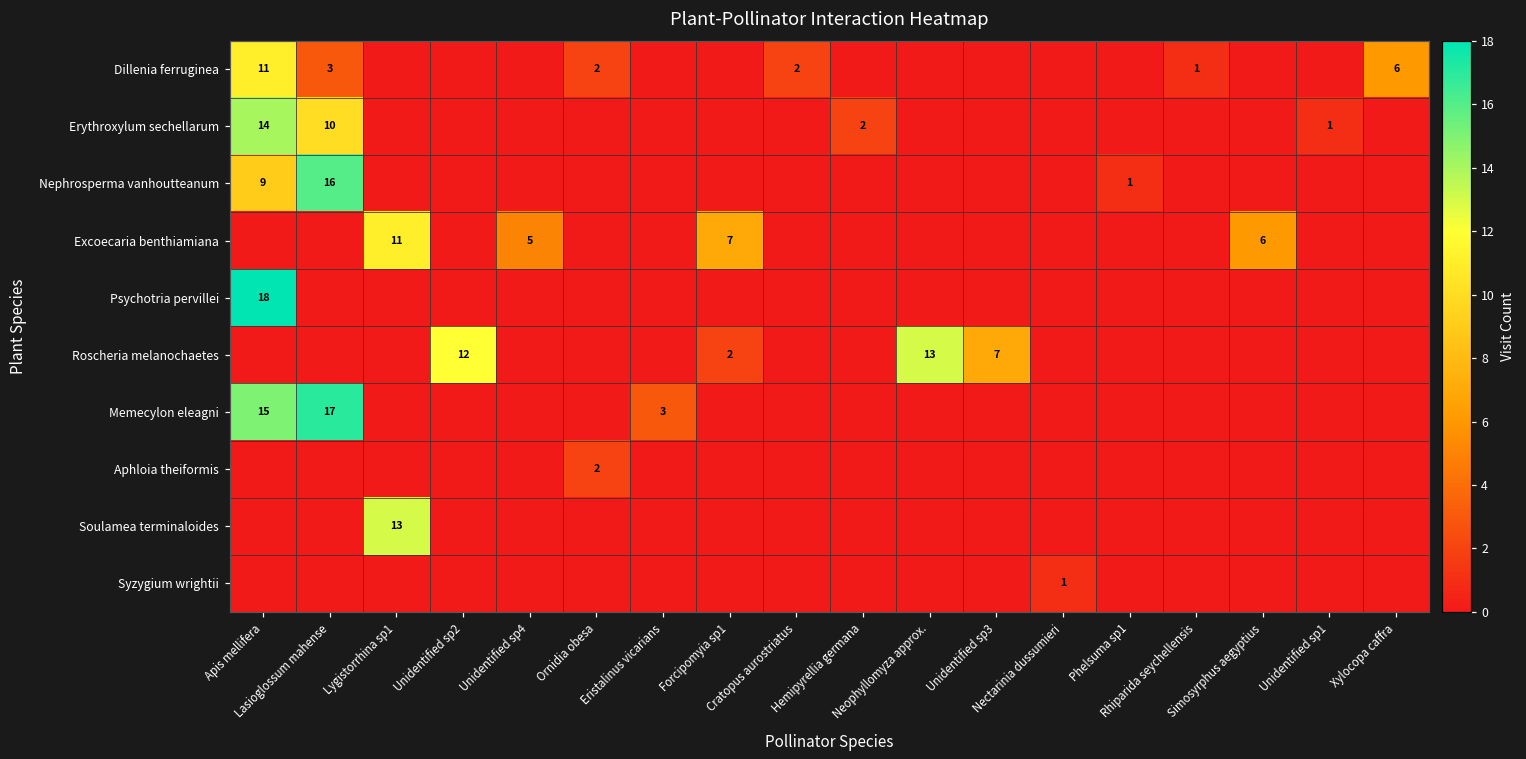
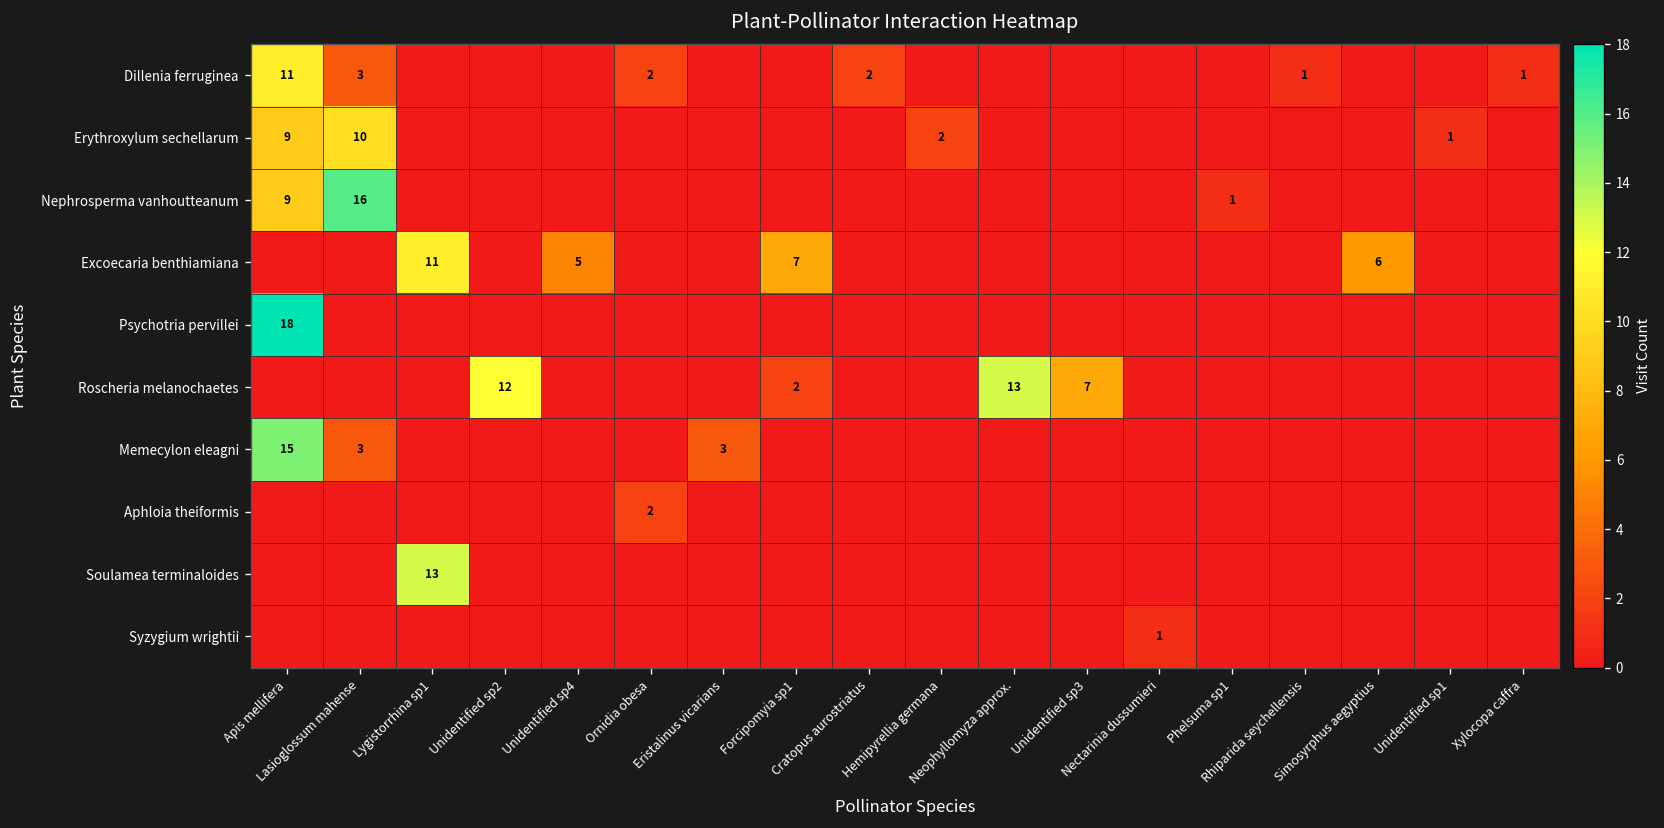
Dillenia ferruginea, Xylocopa caffra: 6 -> 1
Erythroxylum sechellarum, Apis mellifera: 14 -> 9
Memecylon eleagni, Lasioglossum mahense: 17 -> 3
